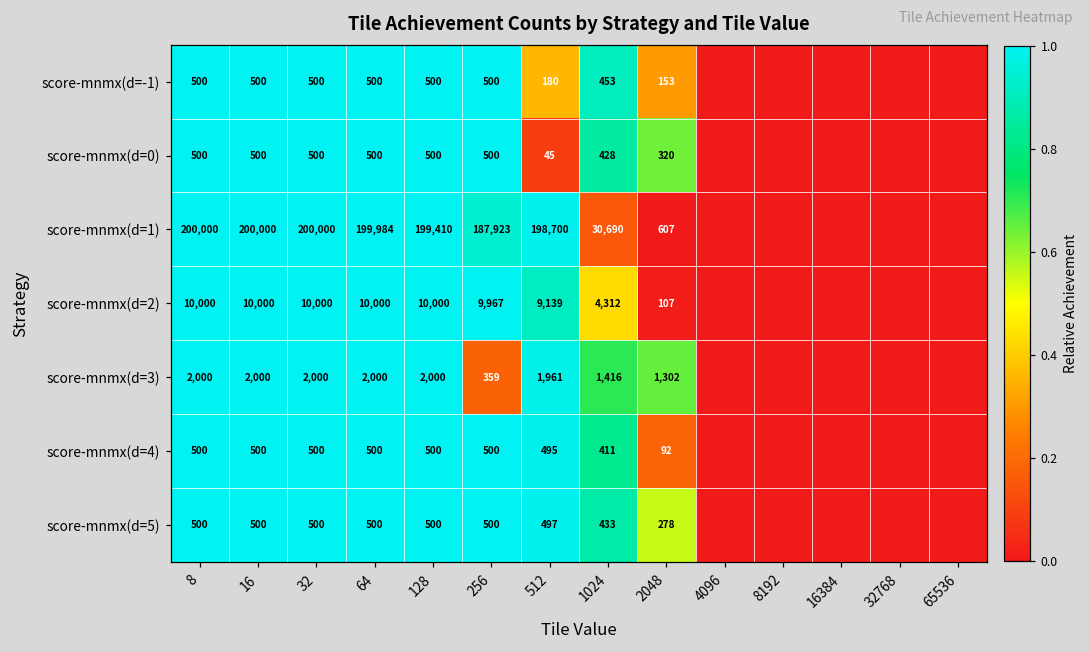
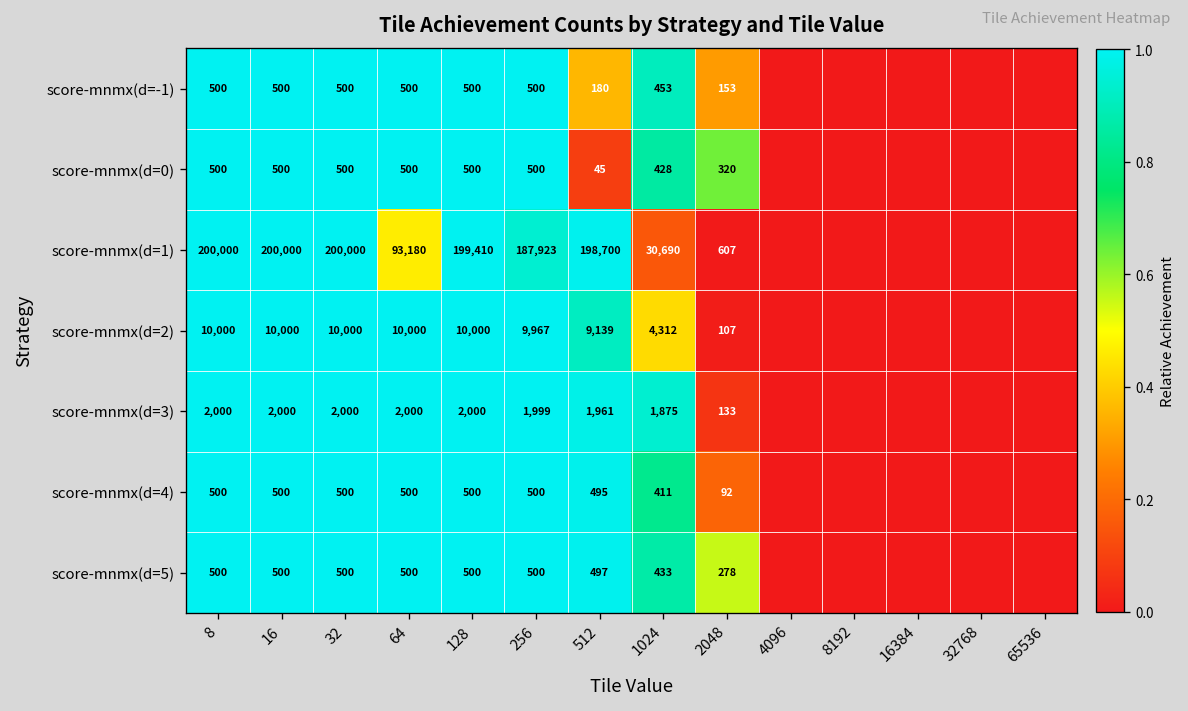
score-mnmx(d=1), 64: 199,984 -> 93,180
score-mnmx(d=3), 256: 359 -> 1,999
score-mnmx(d=3), 1024: 1,416 -> 1,875
score-mnmx(d=3), 2048: 1,302 -> 133
